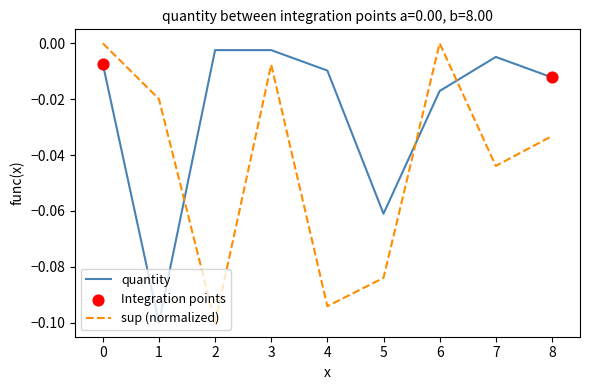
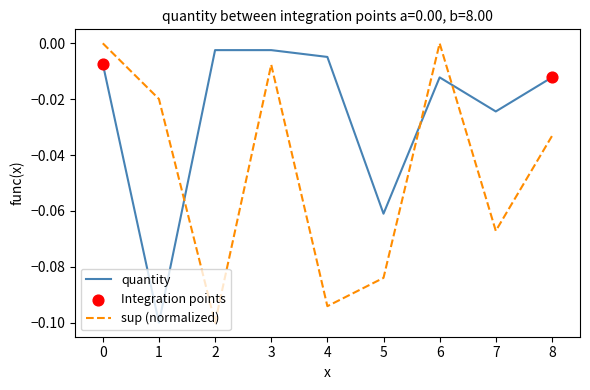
quantity, 4: -0.010 -> -0.005
quantity, 6: -0.017 -> -0.012
quantity, 7: -0.005 -> -0.024
sup (normalized), 7: -0.044 -> -0.067
